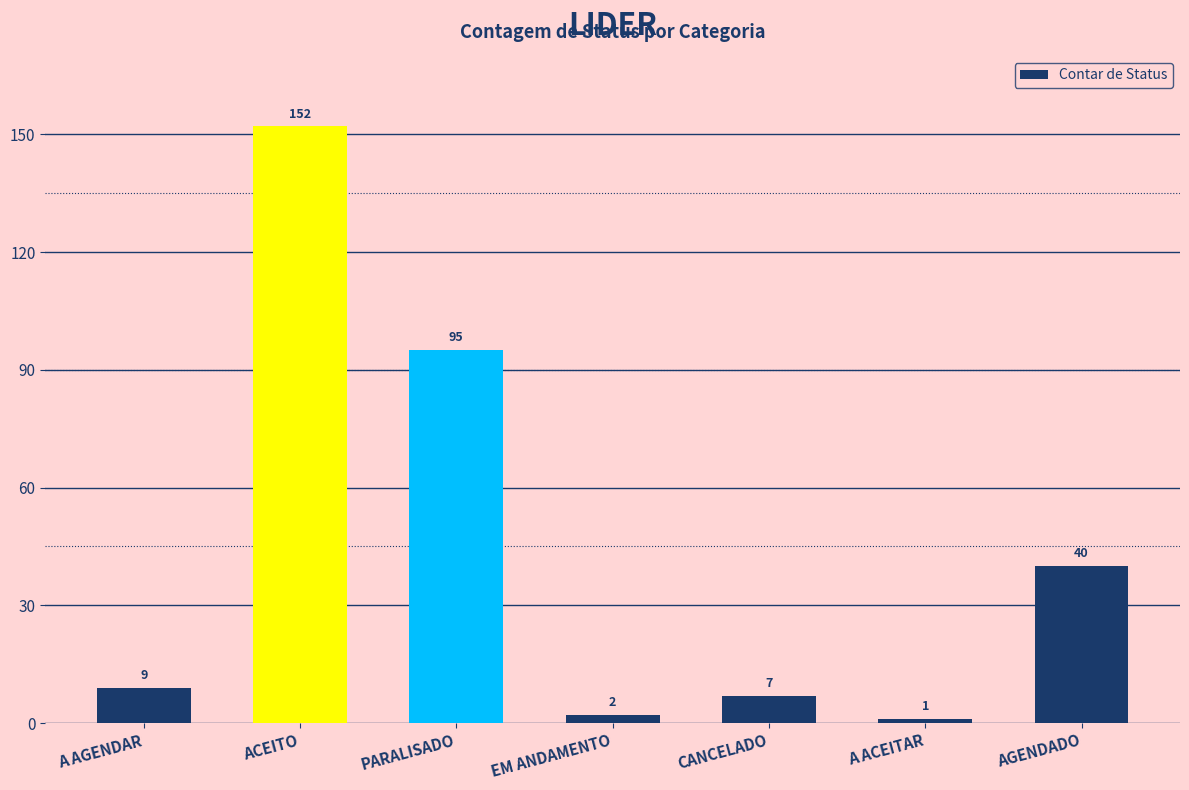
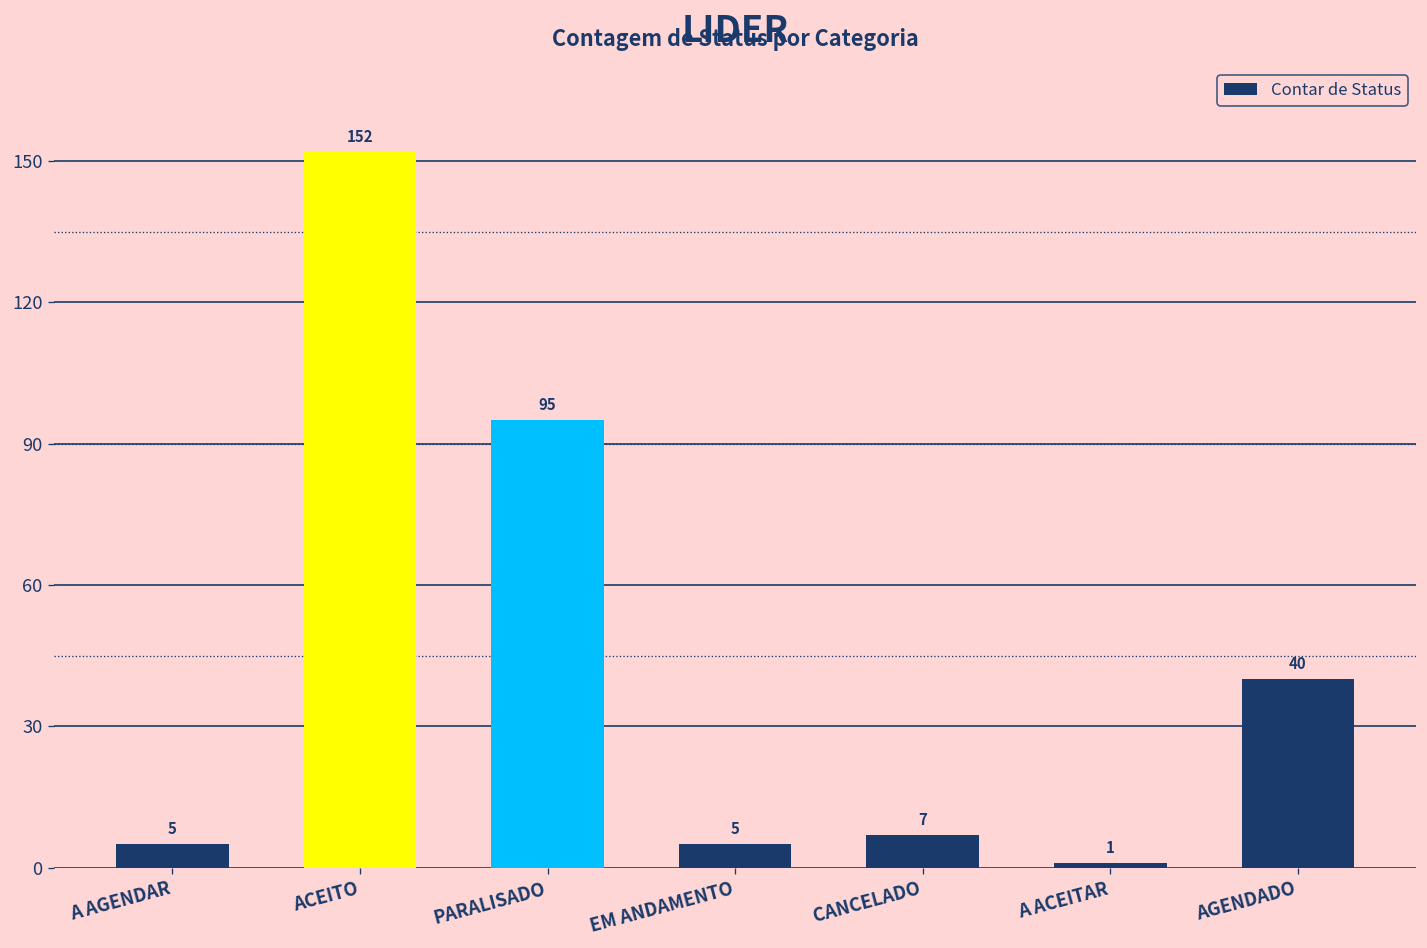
A AGENDAR: 9 -> 5
EM ANDAMENTO: 2 -> 5
